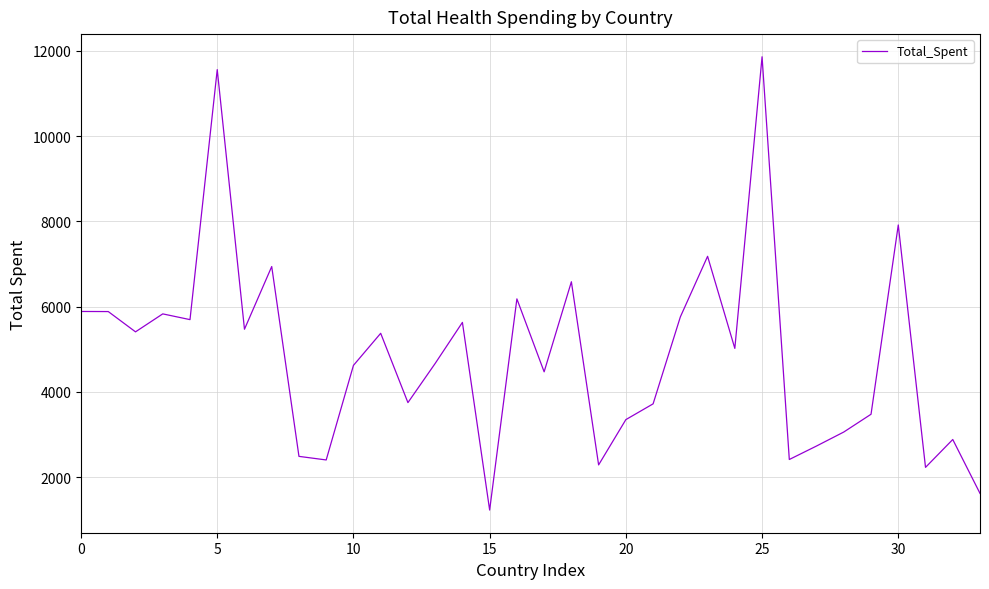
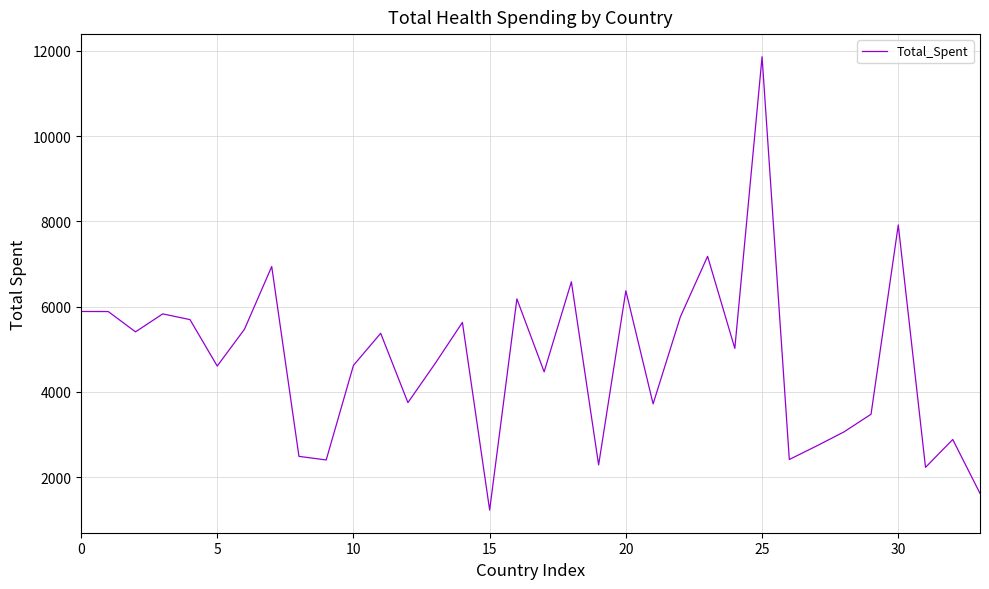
5: 11600 -> 4600
20: 3300 -> 6400
